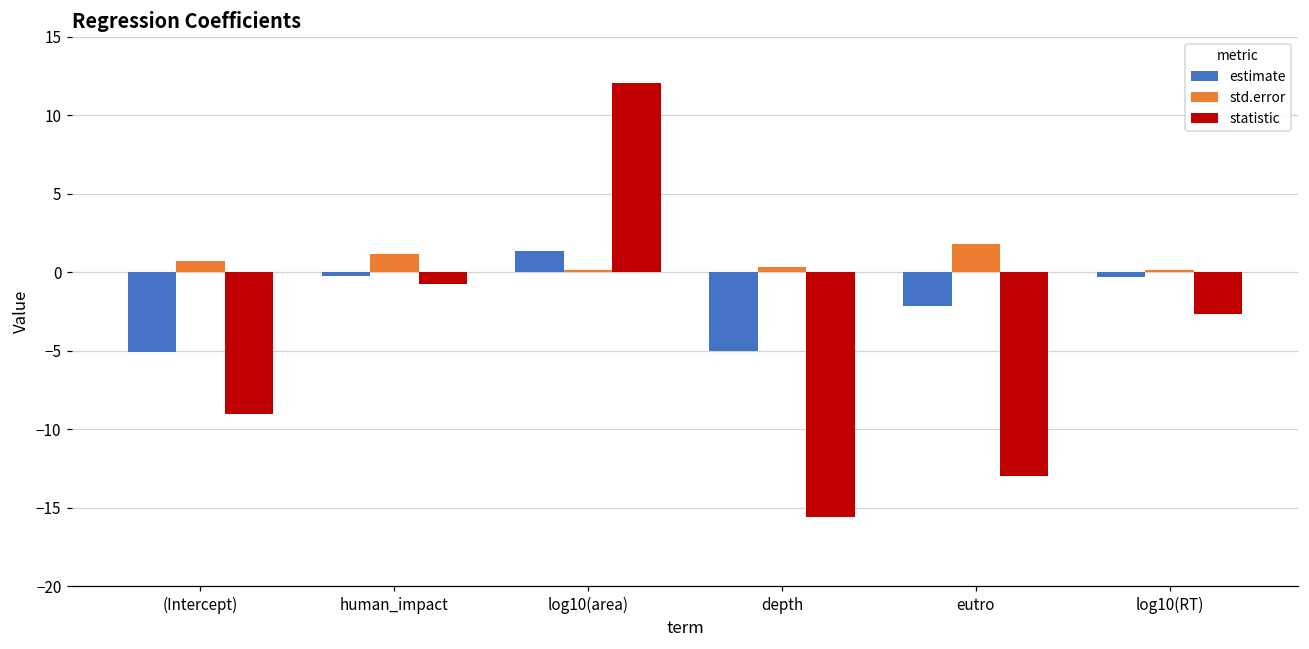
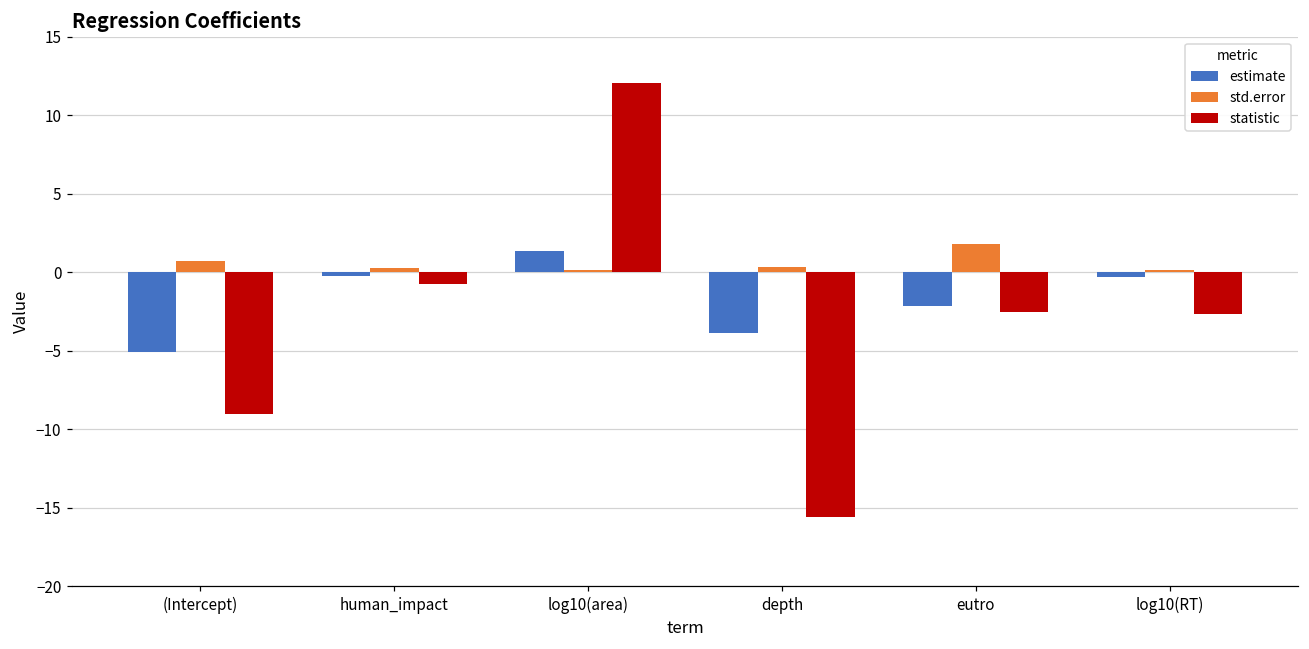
std.error, human_impact: 1.2 -> 0.3
estimate, depth: -5.0 -> -3.9
statistic, eutro: -13.0 -> -2.5
